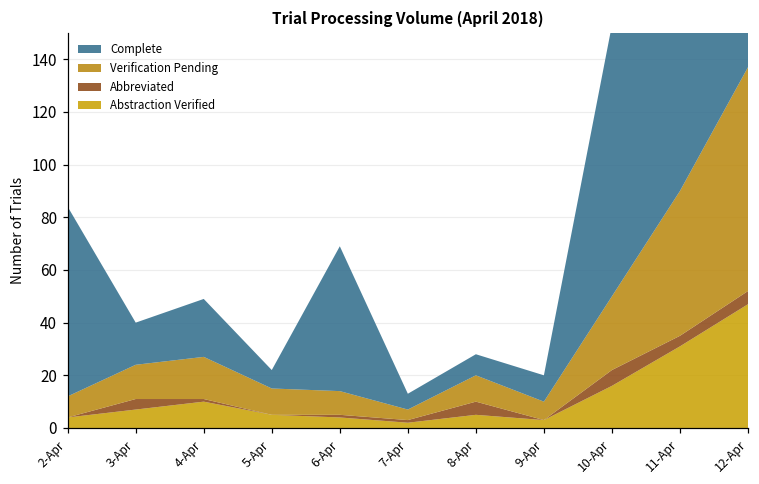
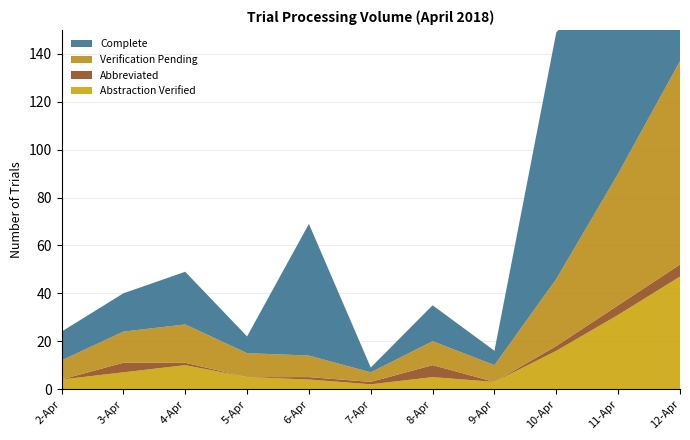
Complete, 2-Apr: 72 -> 12
Complete, 7-Apr: 6 -> 2
Complete, 8-Apr: 8 -> 15
Complete, 9-Apr: 10 -> 6
Abbreviated, 10-Apr: 6 -> 2
